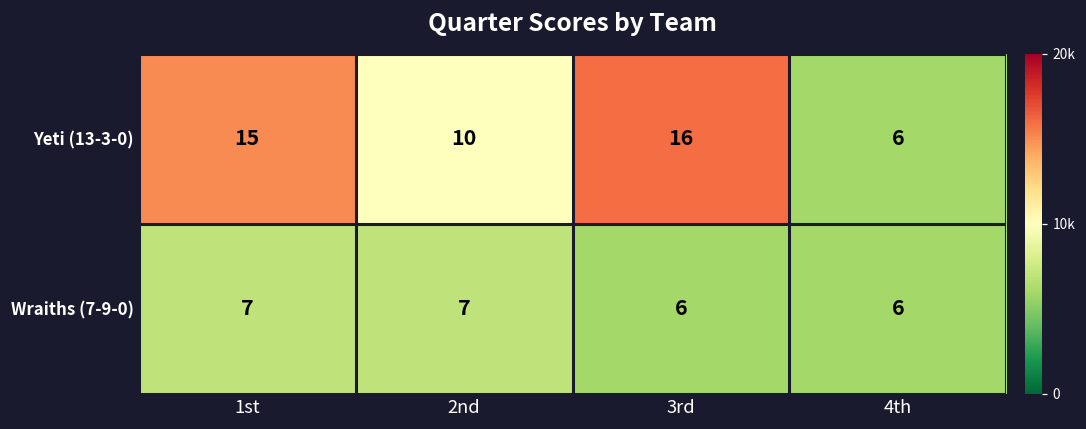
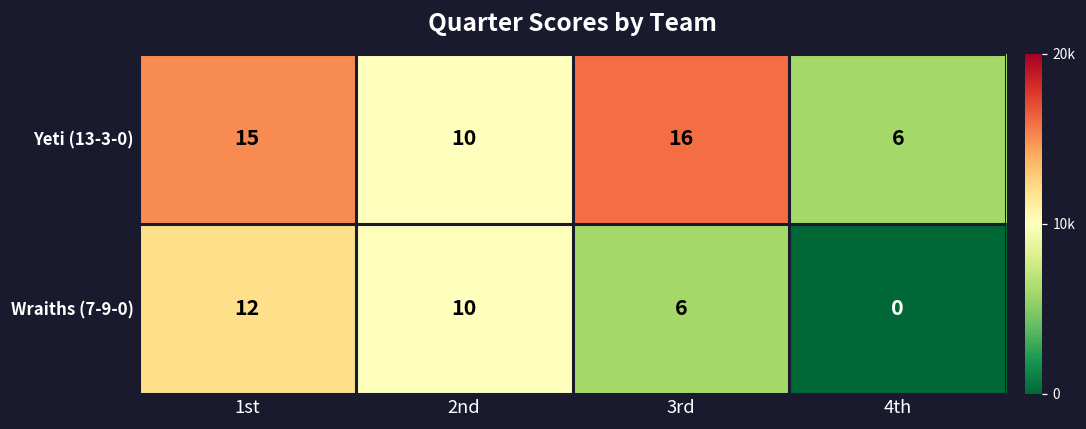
Wraiths (7-9-0), 1st: 7 -> 12
Wraiths (7-9-0), 2nd: 7 -> 10
Wraiths (7-9-0), 4th: 6 -> 0
